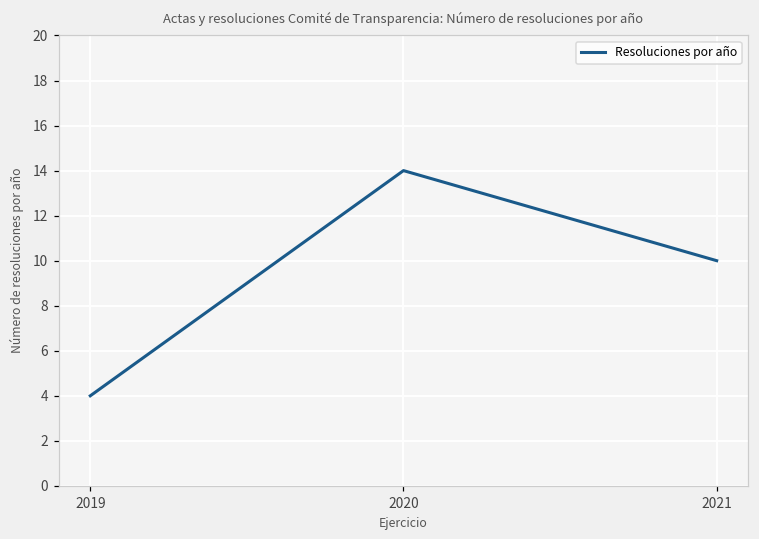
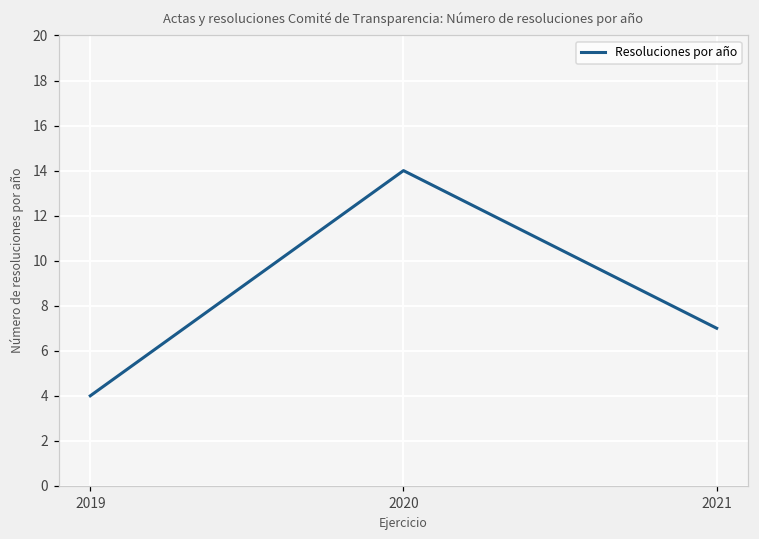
2021: 10 -> 7
